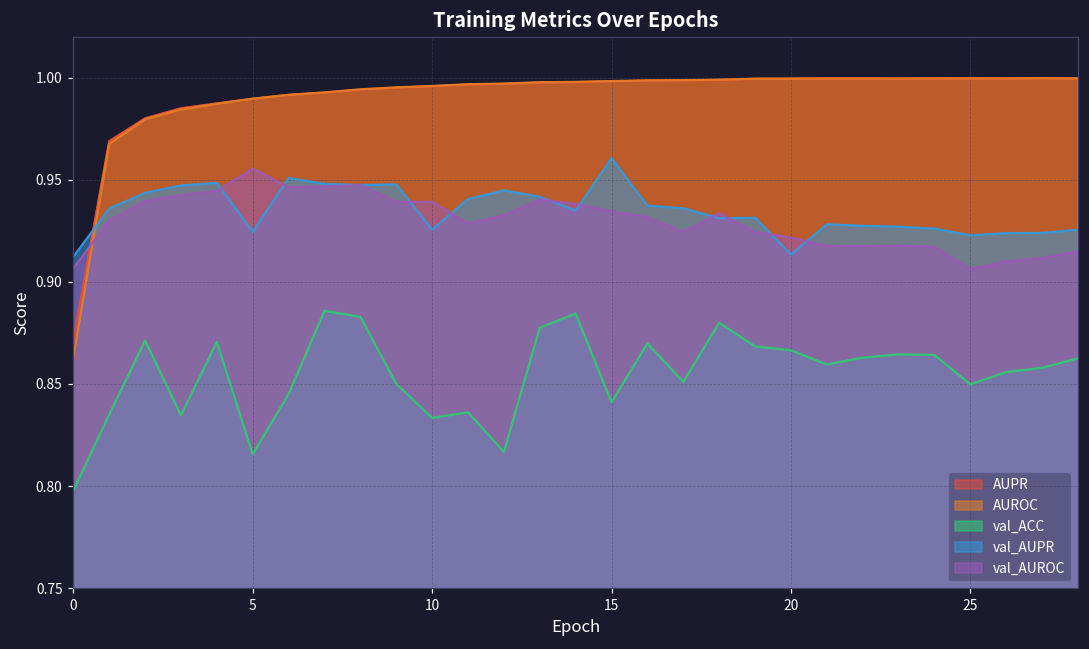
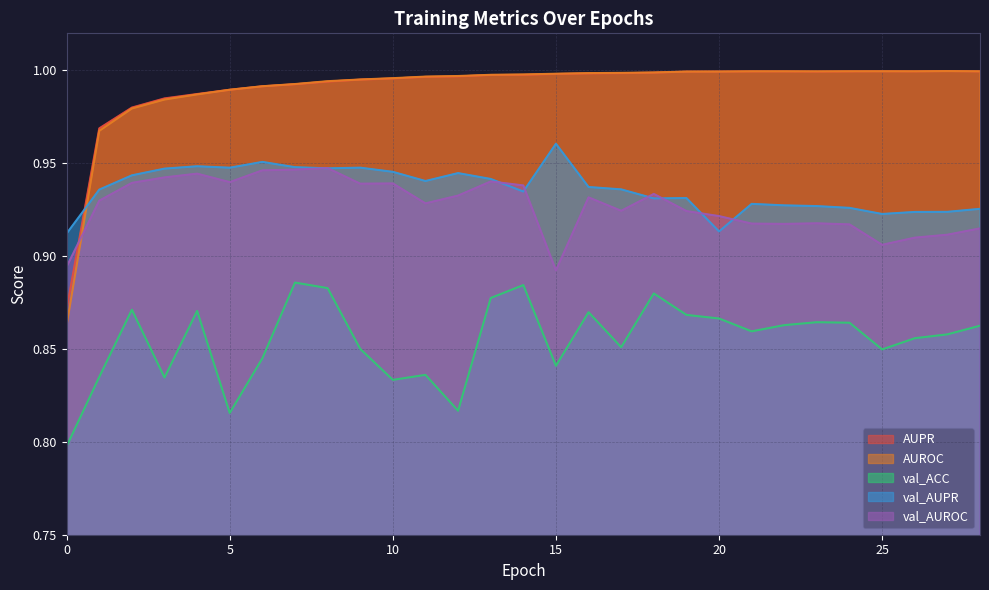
val_AUROC, 0: 0.907 -> 0.894
val_AUPR, 5: 0.924 -> 0.948
val_AUROC, 5: 0.955 -> 0.940
val_AUPR, 10: 0.926 -> 0.945
val_AUROC, 15: 0.934 -> 0.892
